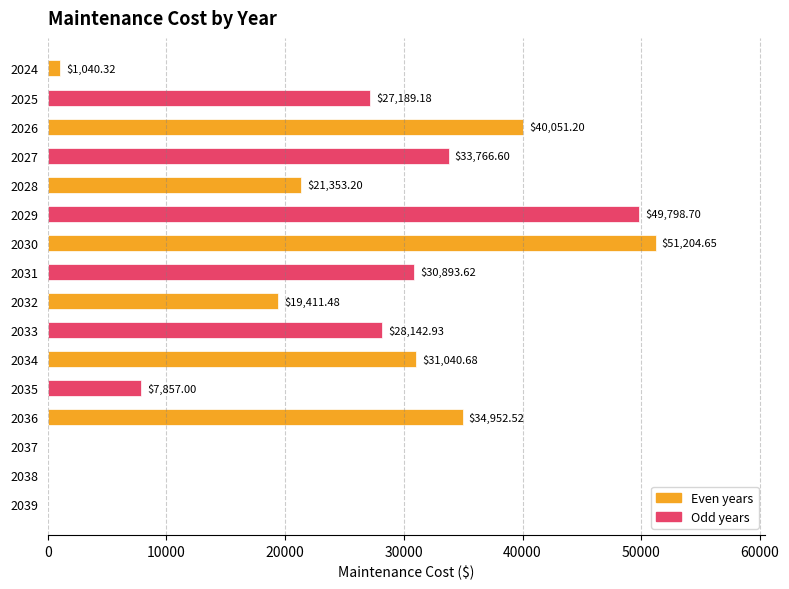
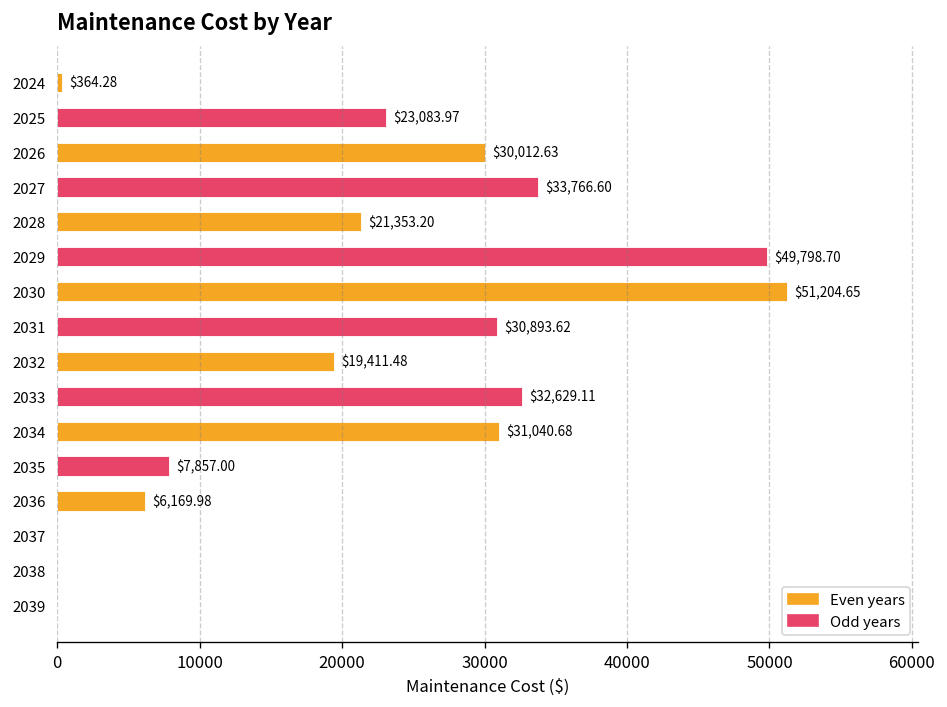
2024: $1,040.32 -> $364.28
2025: $27,189.18 -> $23,083.97
2026: $40,051.20 -> $30,012.63
2033: $28,142.93 -> $32,629.11
2036: $34,952.52 -> $6,169.98
